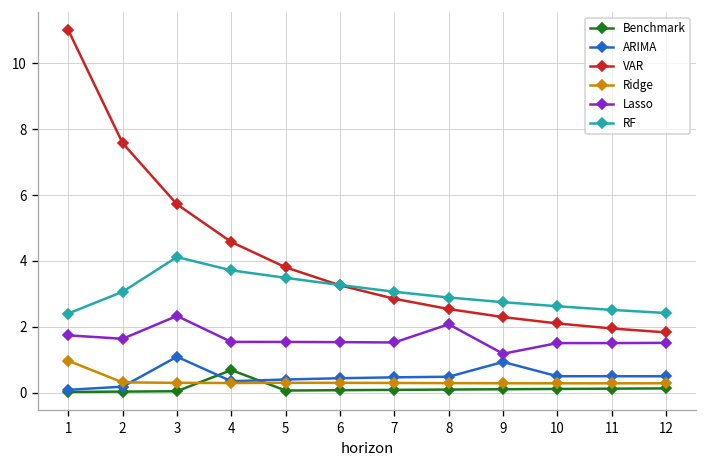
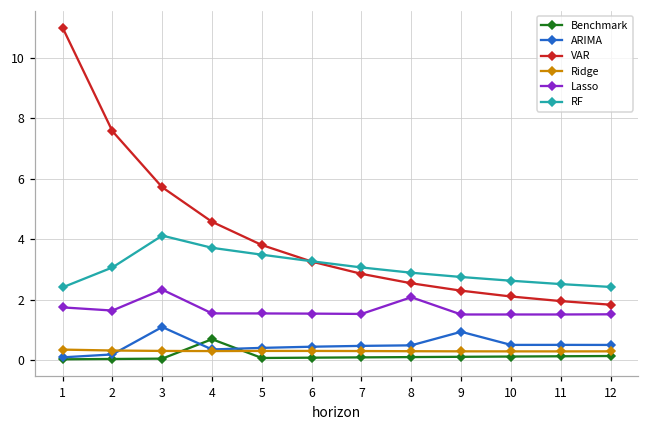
Ridge, 1: 1.0 -> 0.3
Lasso, 9: 1.2 -> 1.5
